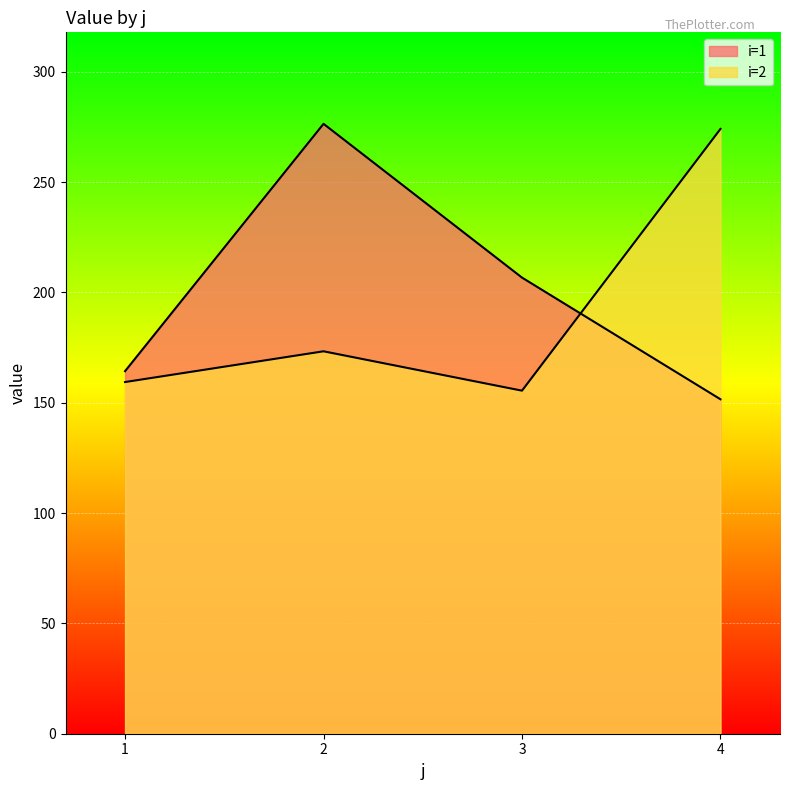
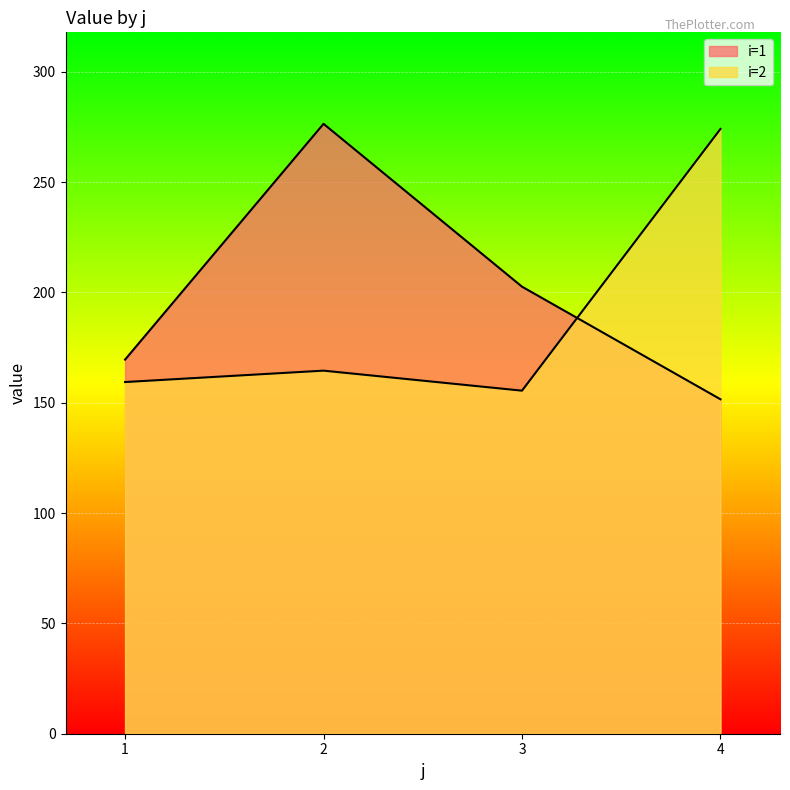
i=1, 1: 164 -> 170
i=2, 2: 173 -> 165
i=1, 3: 207 -> 203
